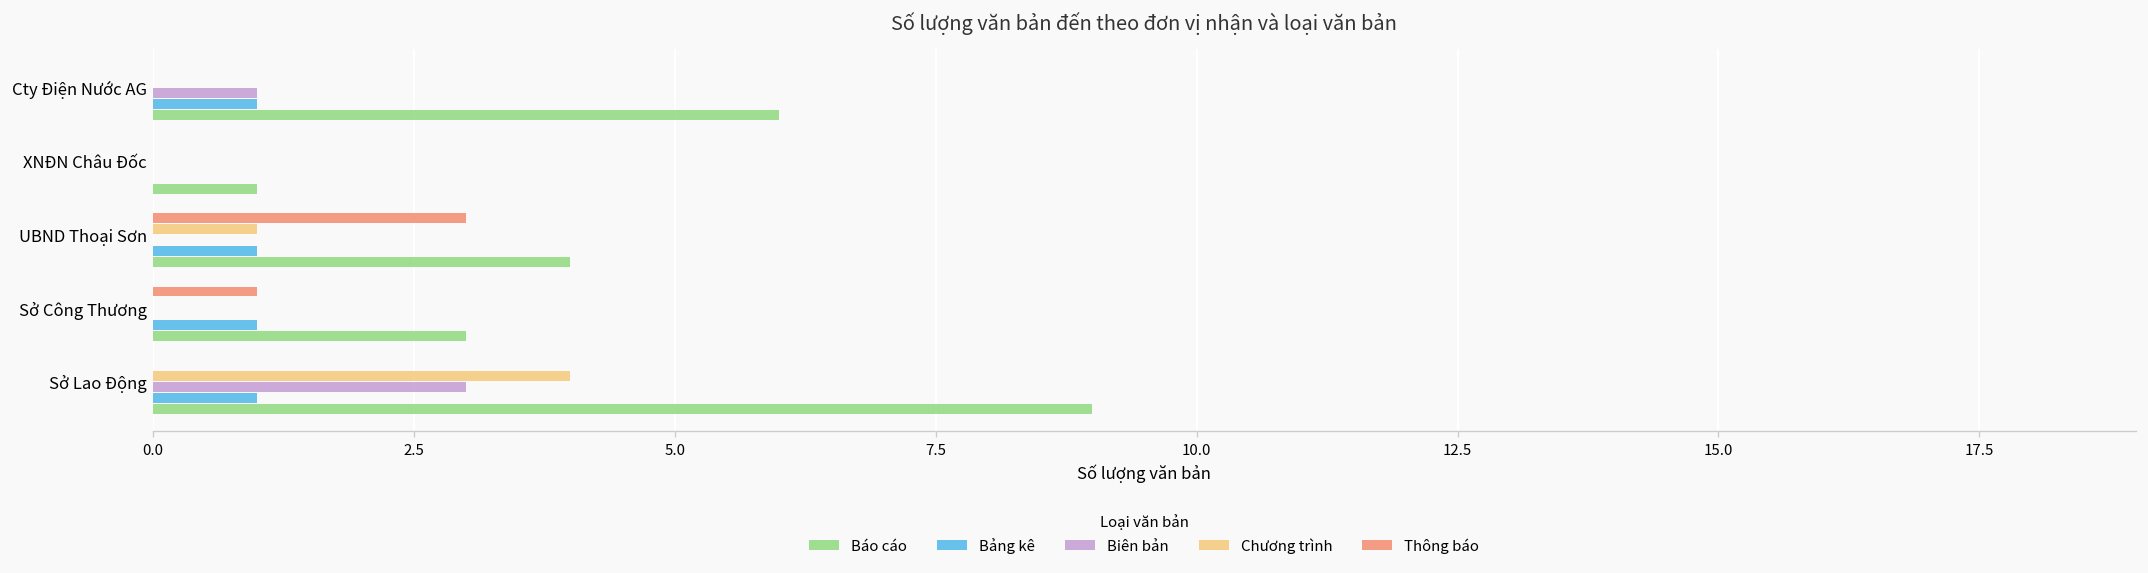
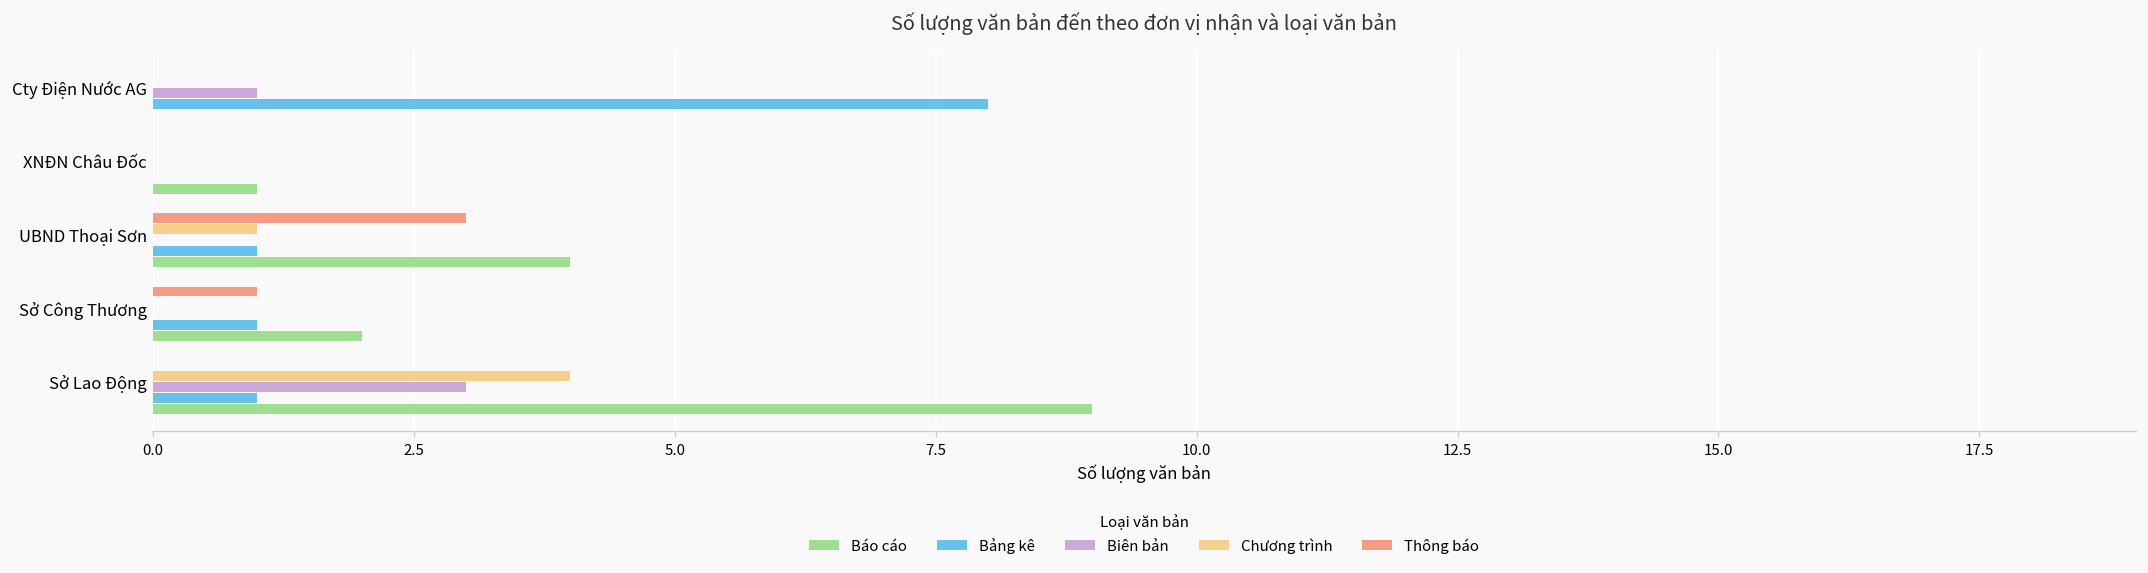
Bảng kê, Cty Điện Nước AG: 1 -> 8
Báo cáo, Cty Điện Nước AG: 6 -> 0
Báo cáo, Sở Công Thương: 3 -> 2
